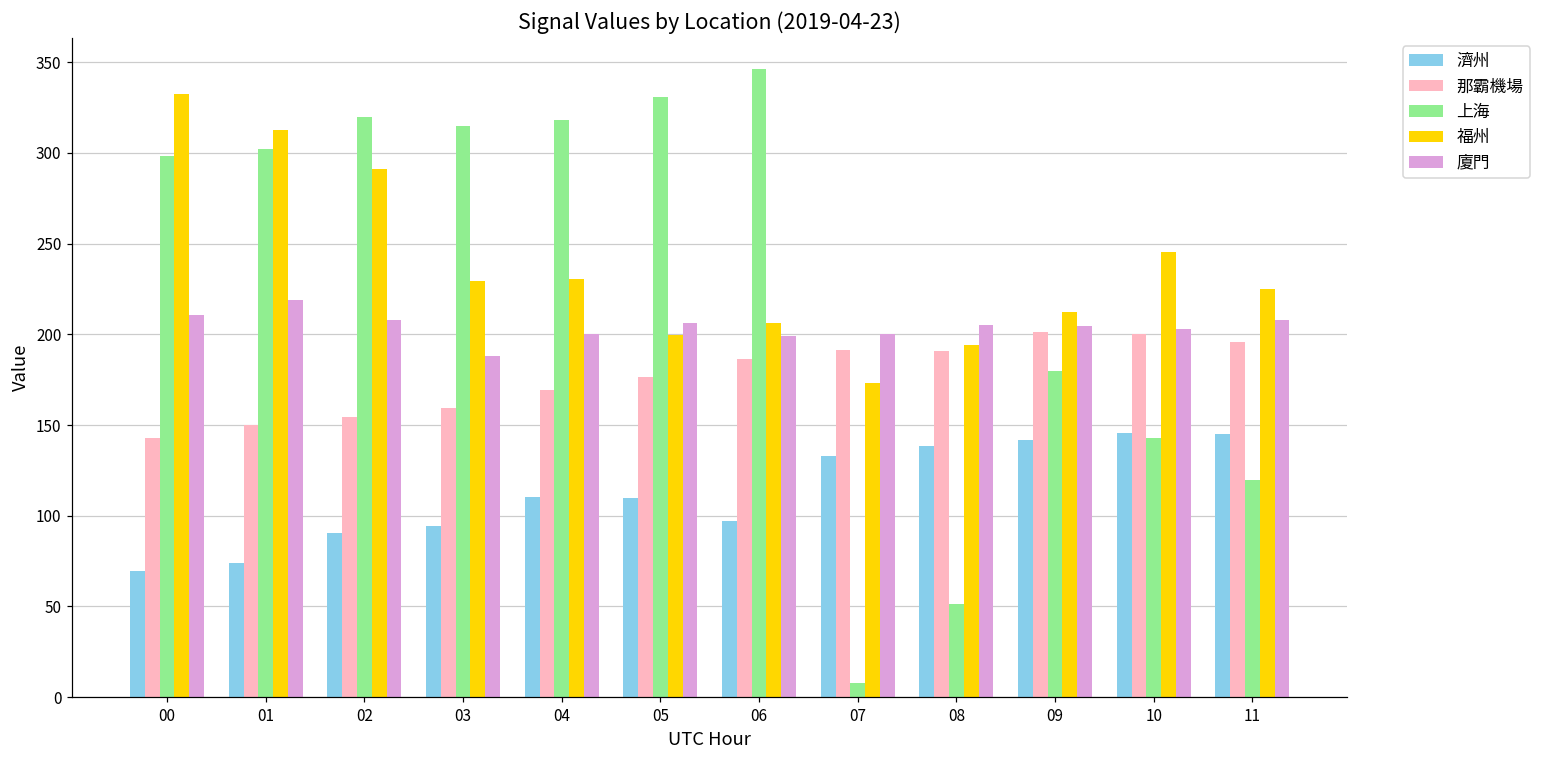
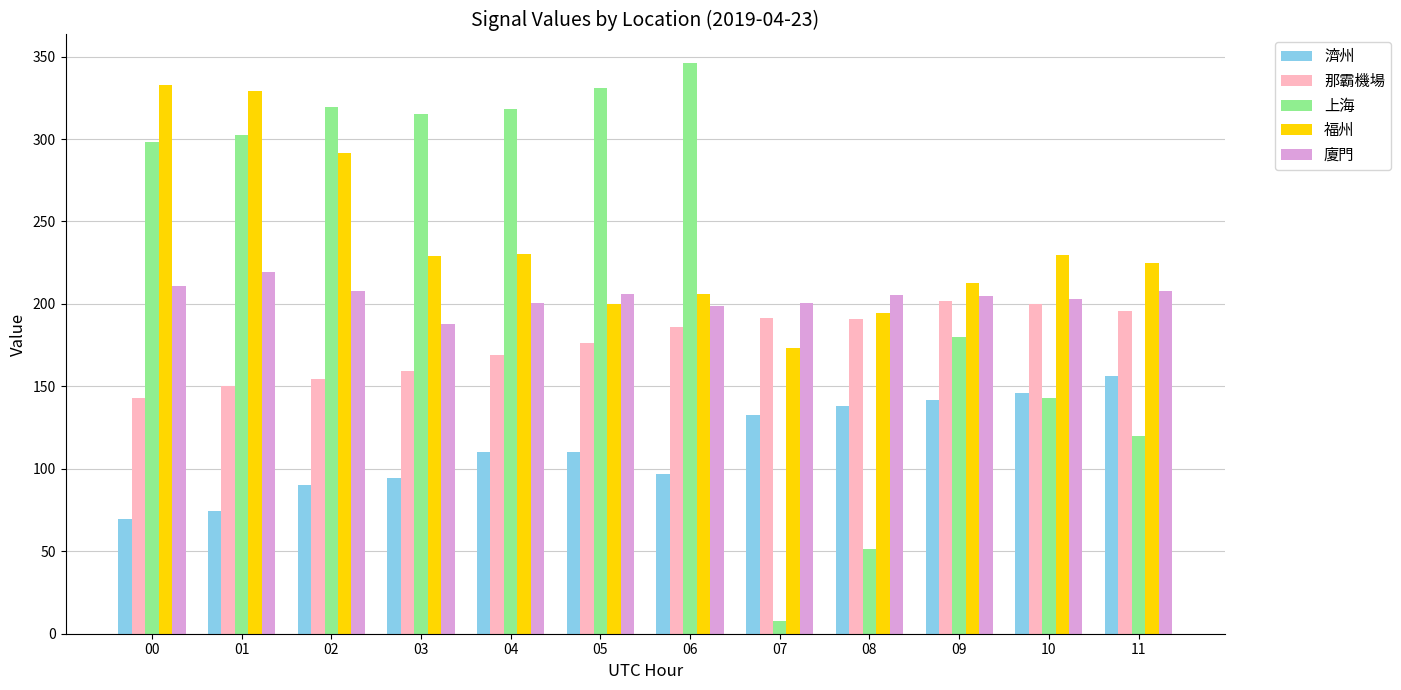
福州, 01: 313 -> 329
福州, 10: 246 -> 230
濟州, 11: 145 -> 156
